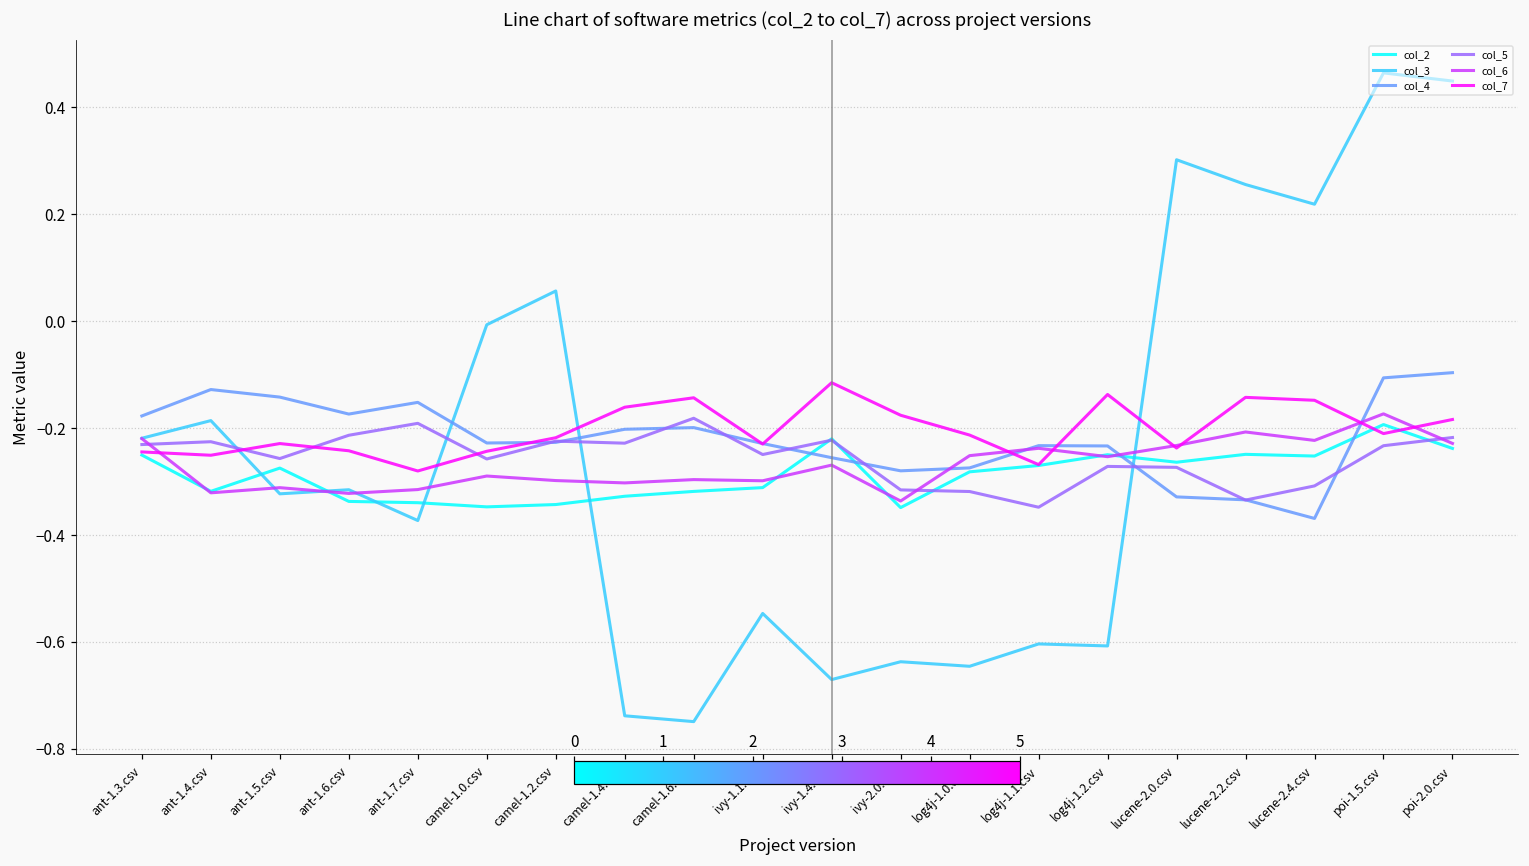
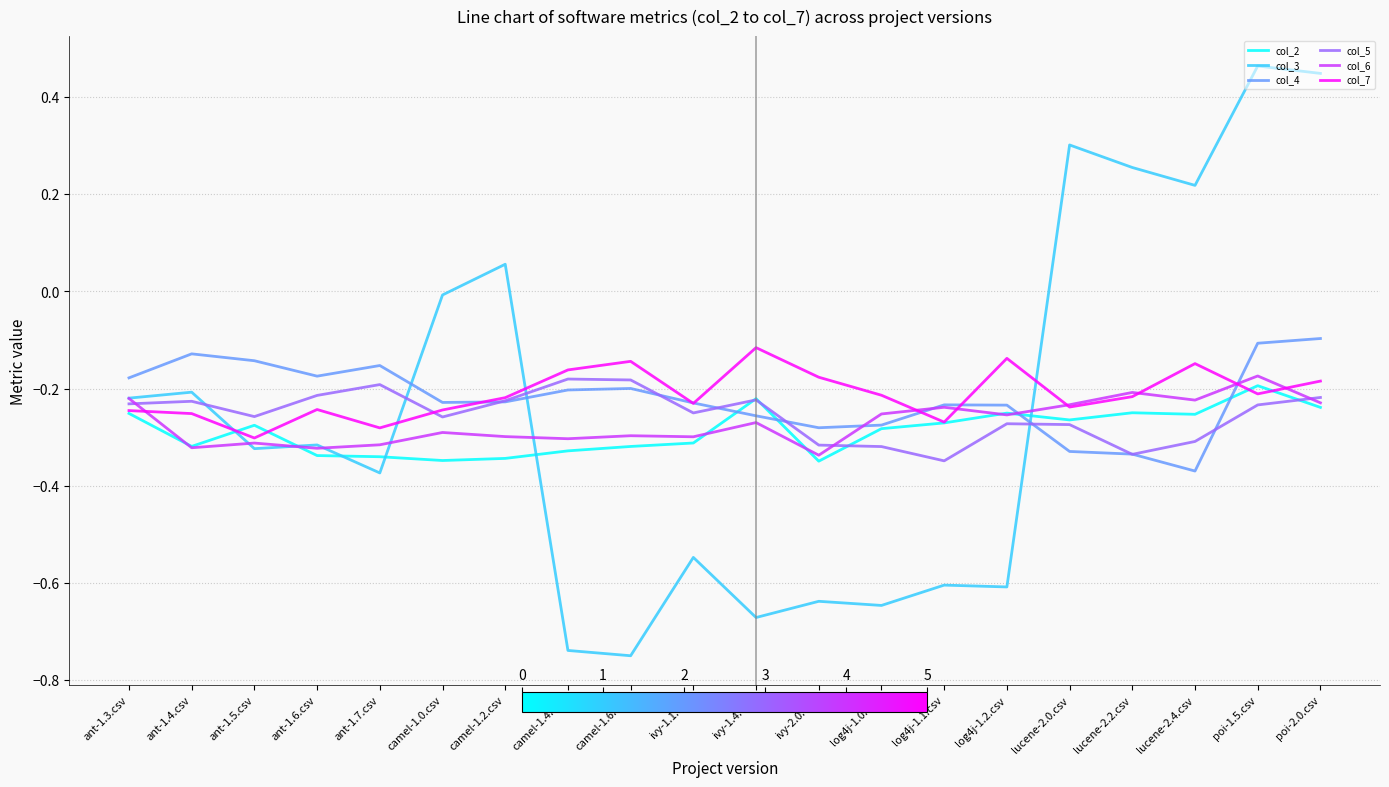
col_3, ant-1.4.csv: -0.19 -> -0.21
col_7, ant-1.5.csv: -0.23 -> -0.30
col_5, camel-1.4.csv: -0.23 -> -0.18
col_7, lucene-2.2.csv: -0.14 -> -0.22
